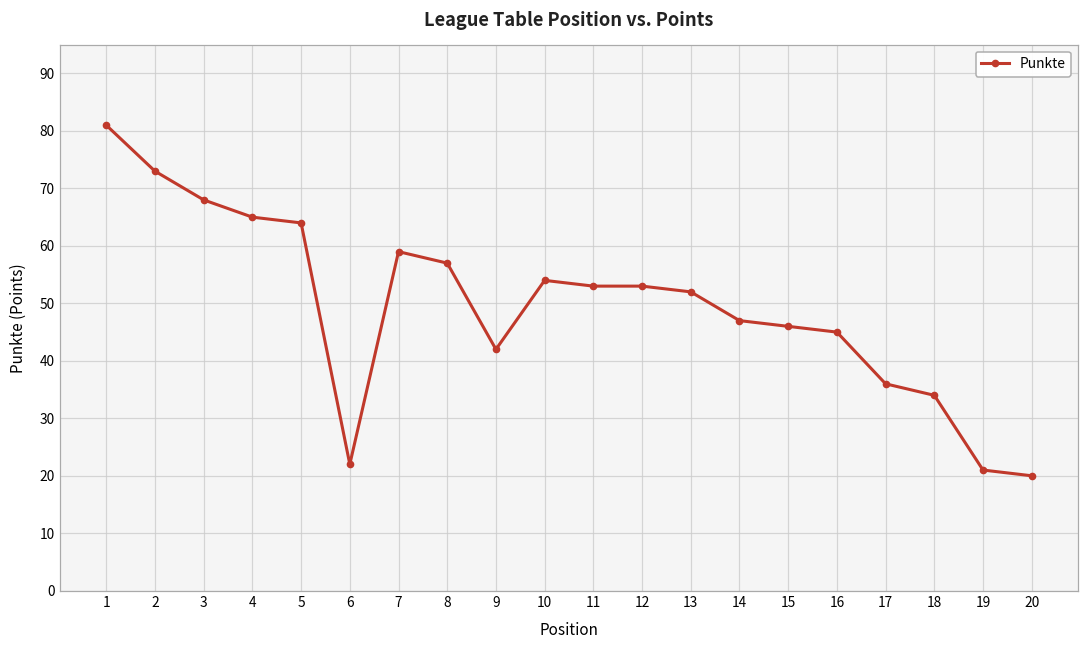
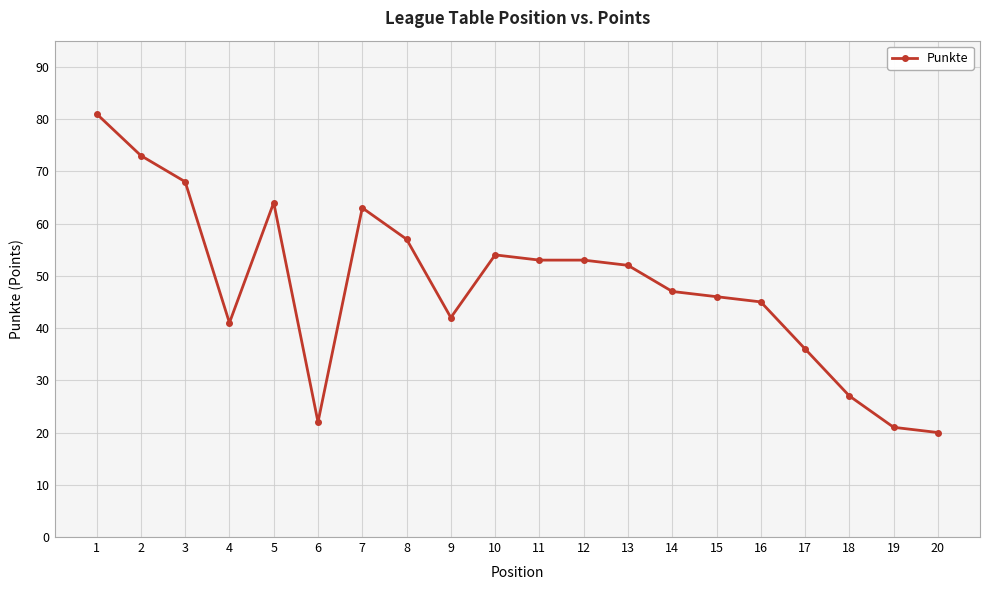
4: 65 -> 41
7: 59 -> 63
18: 34 -> 27
